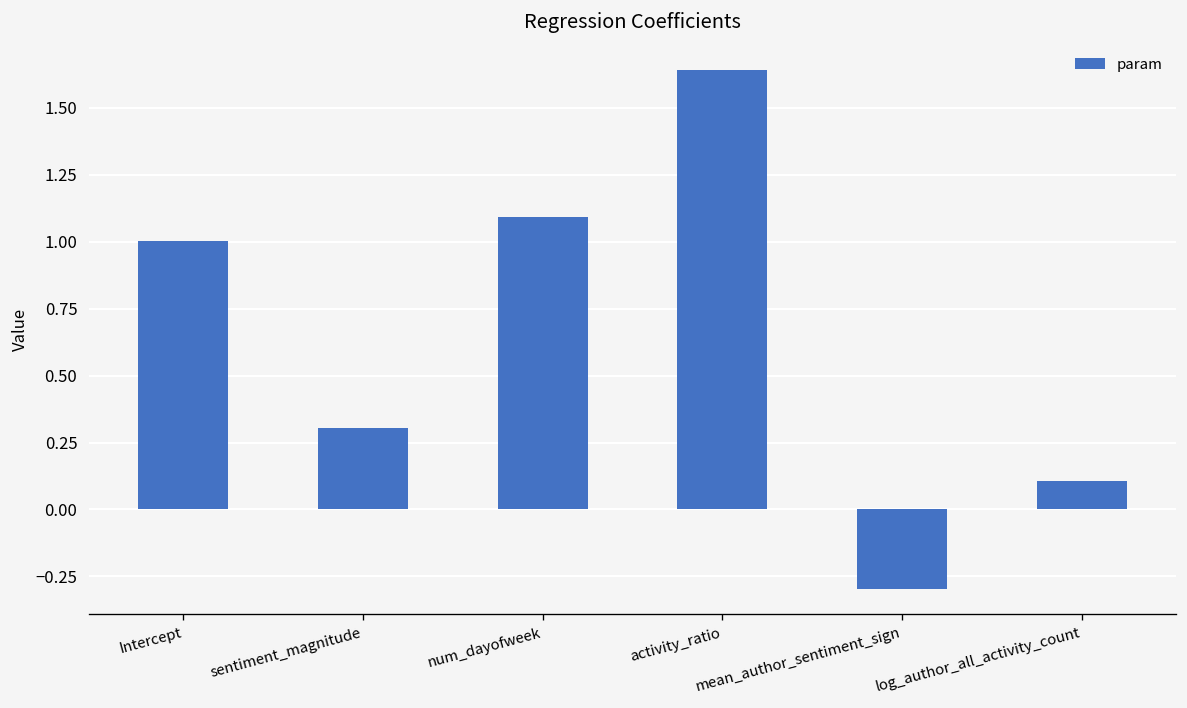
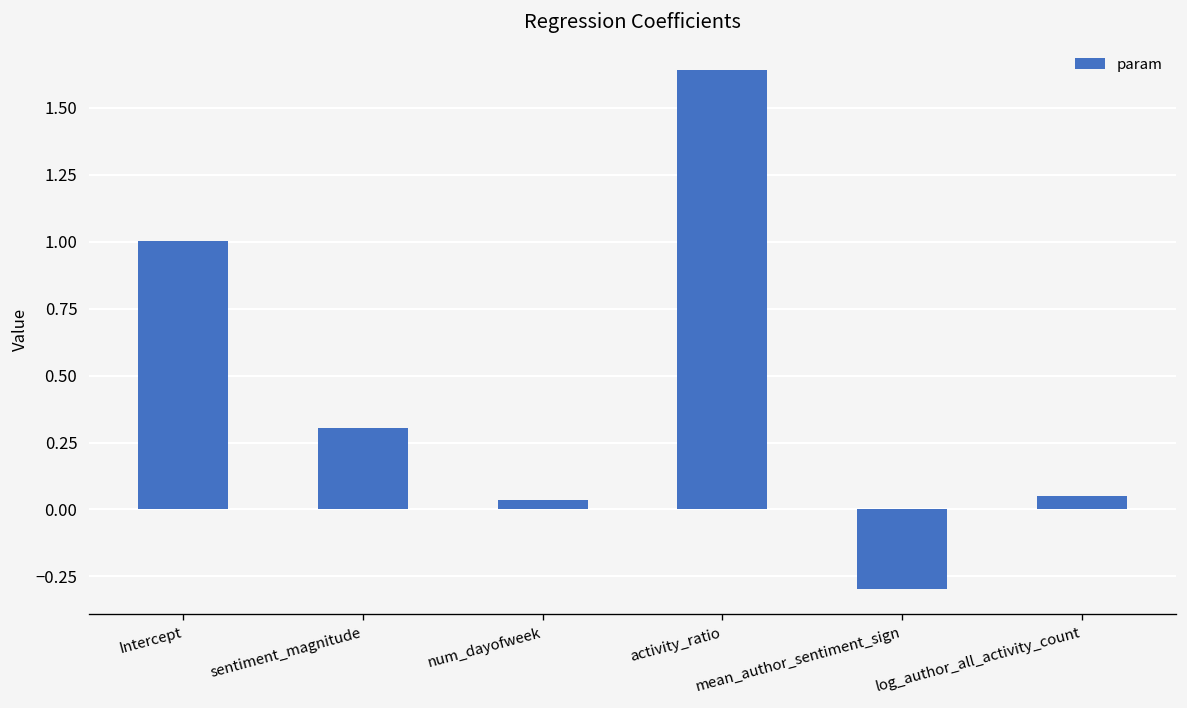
num_dayofweek: 1.09 -> 0.04
log_author_all_activity_count: 0.11 -> 0.05
